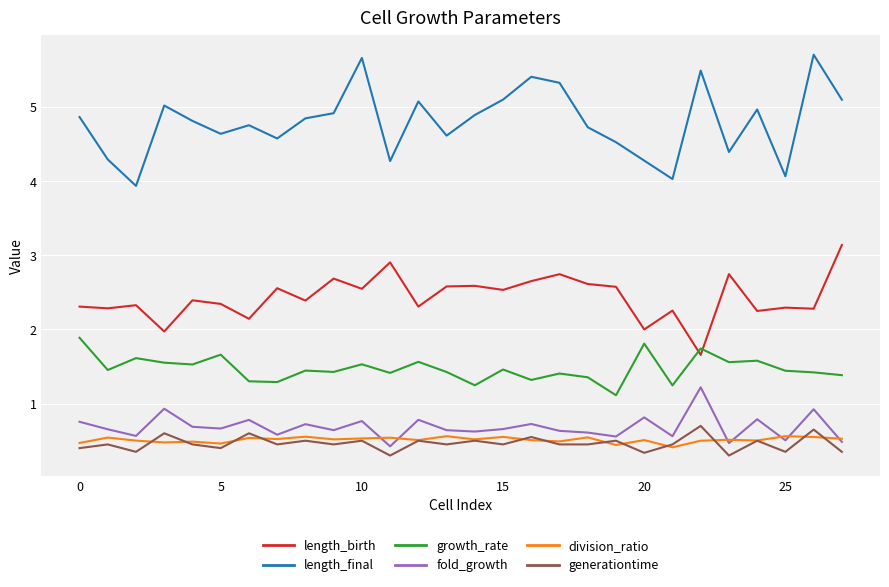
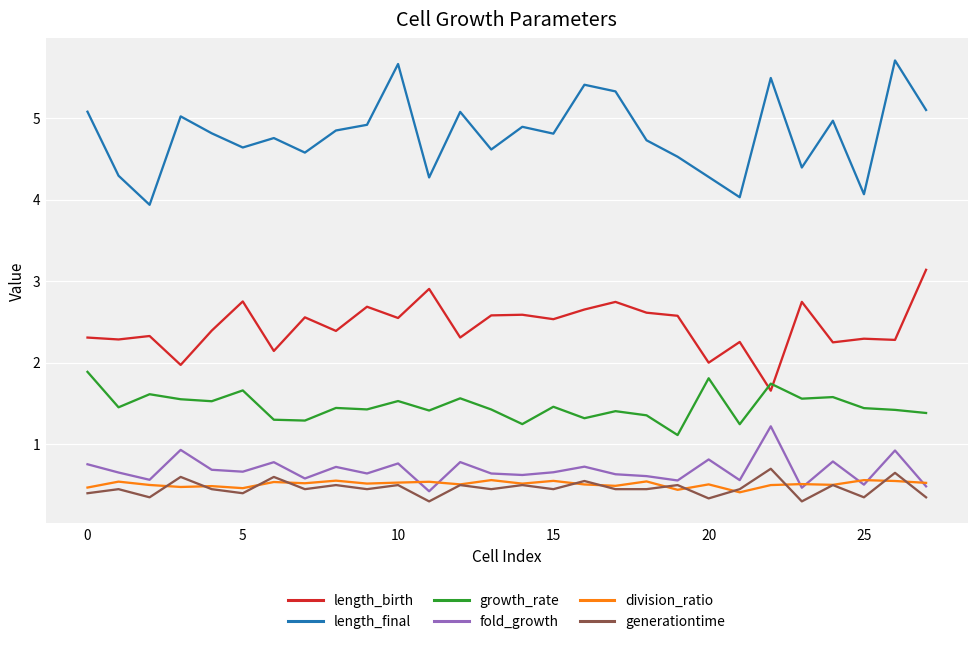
length_final, 0: 4.9 -> 5.1
length_birth, 5: 2.3 -> 2.8
length_final, 15: 5.1 -> 4.8
